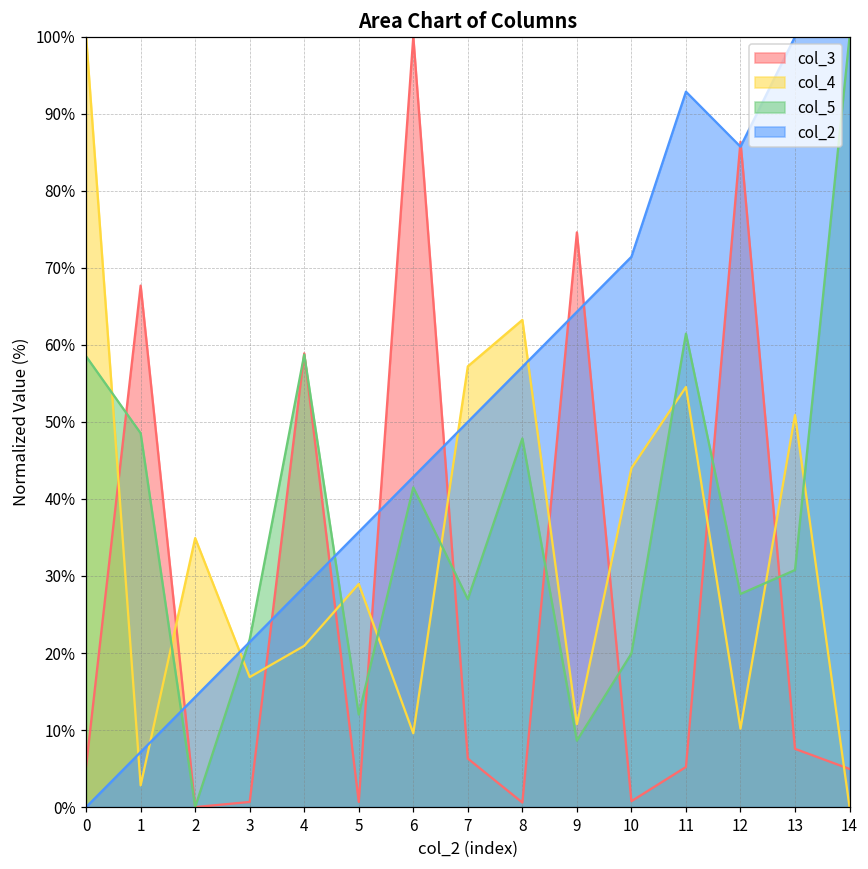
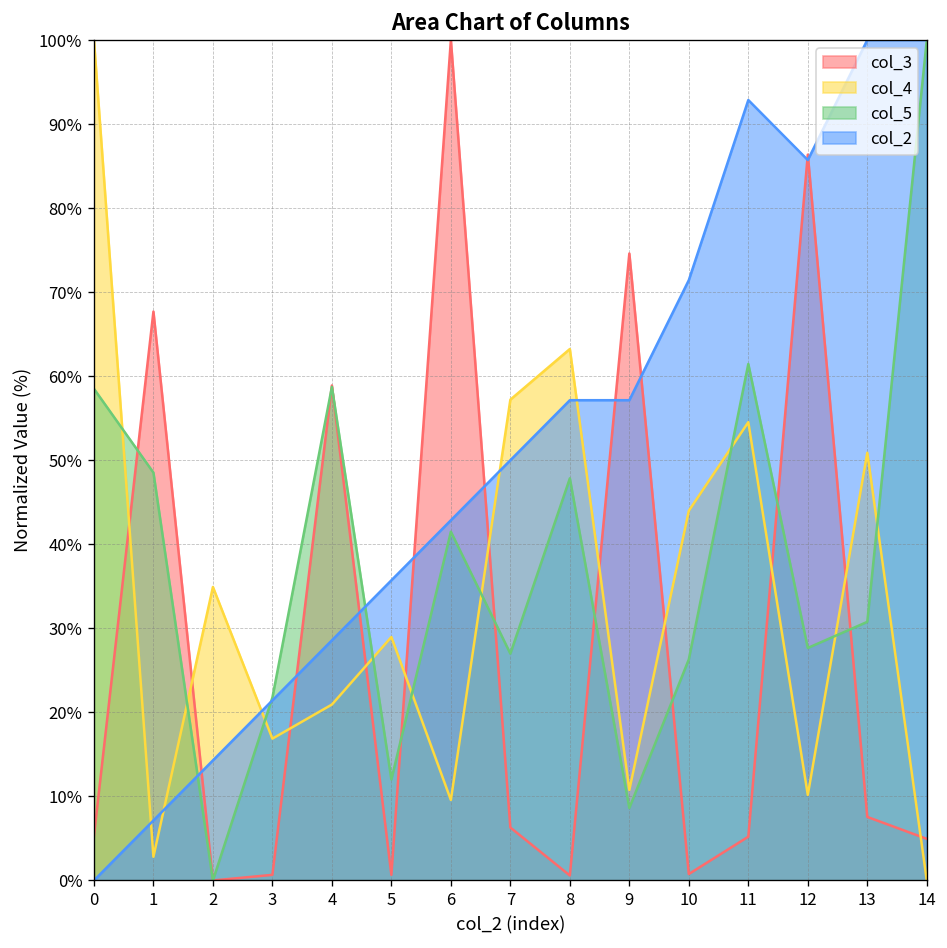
col_2, 9: 64% -> 57%
col_5, 10: 20% -> 26%
